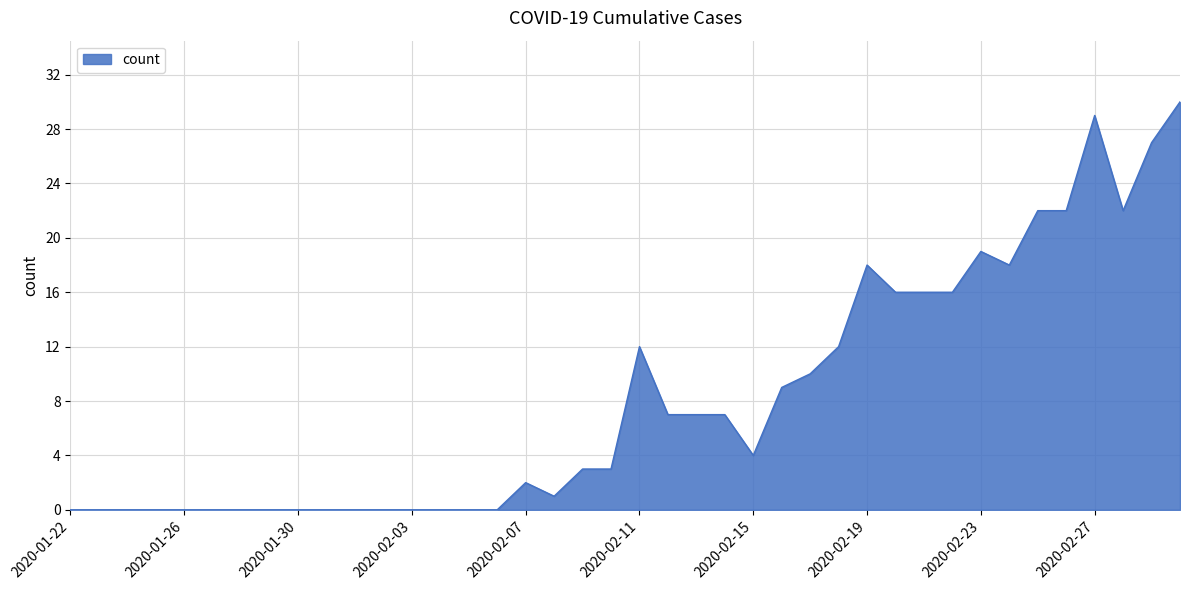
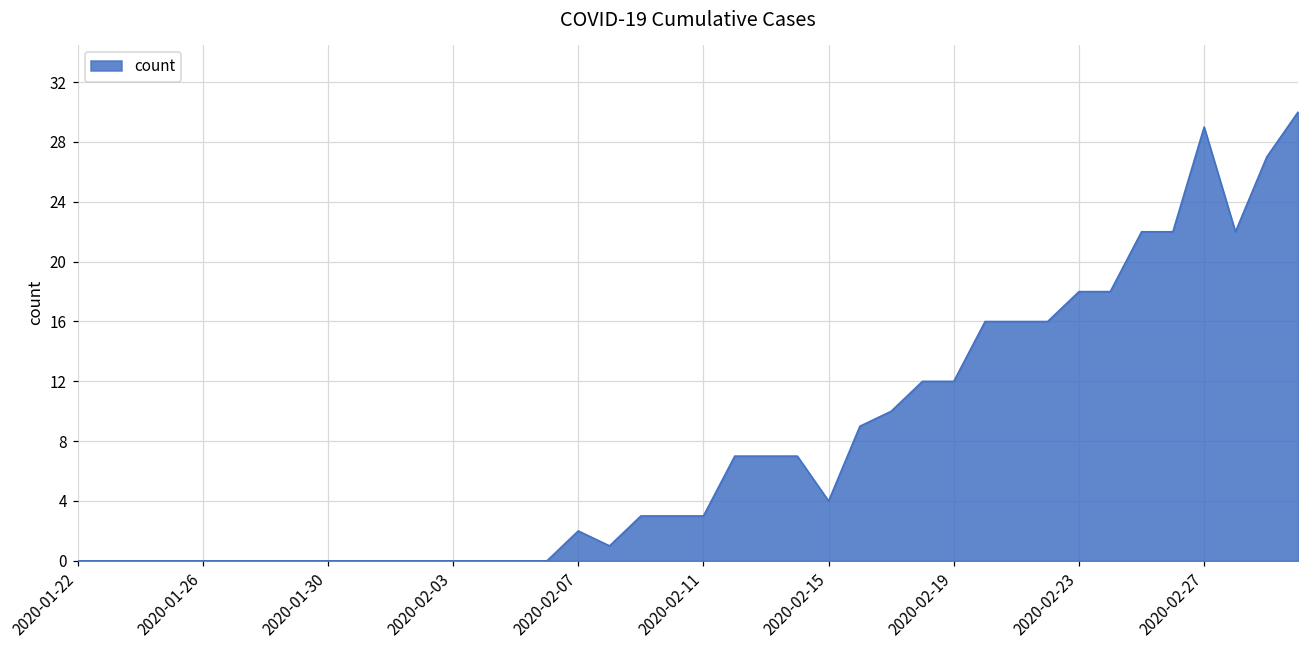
2020-02-11: 12 -> 3
2020-02-19: 18 -> 12
2020-02-23: 19 -> 18
